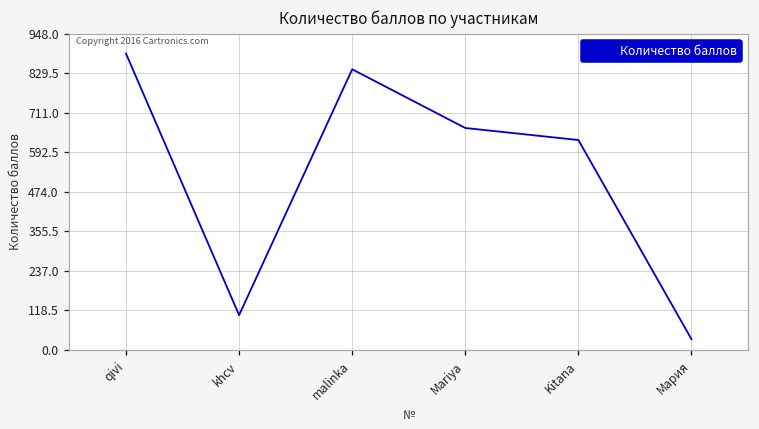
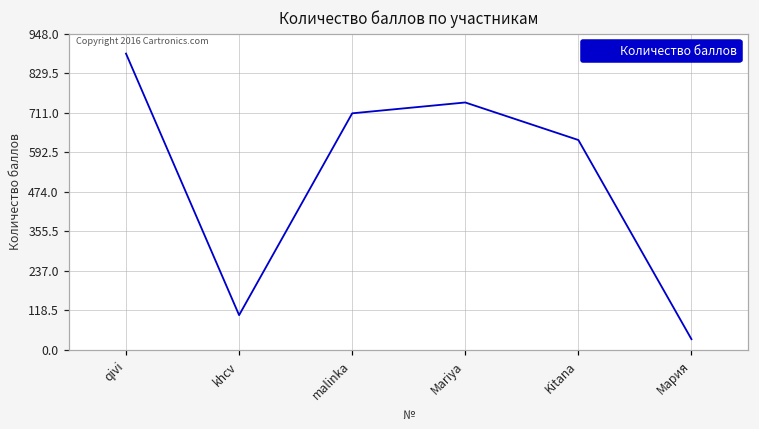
malinka: 840 -> 710
Mariya: 670 -> 740
